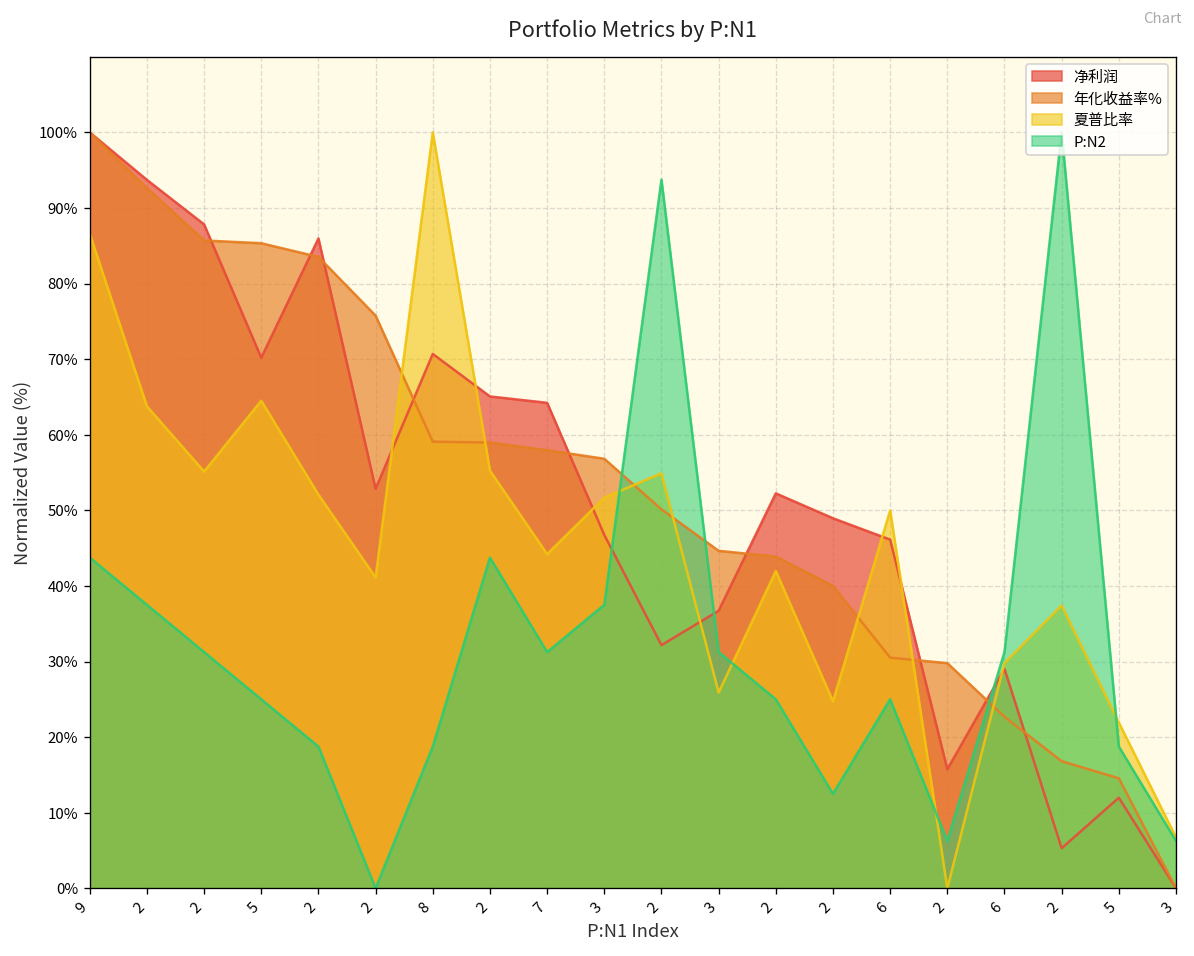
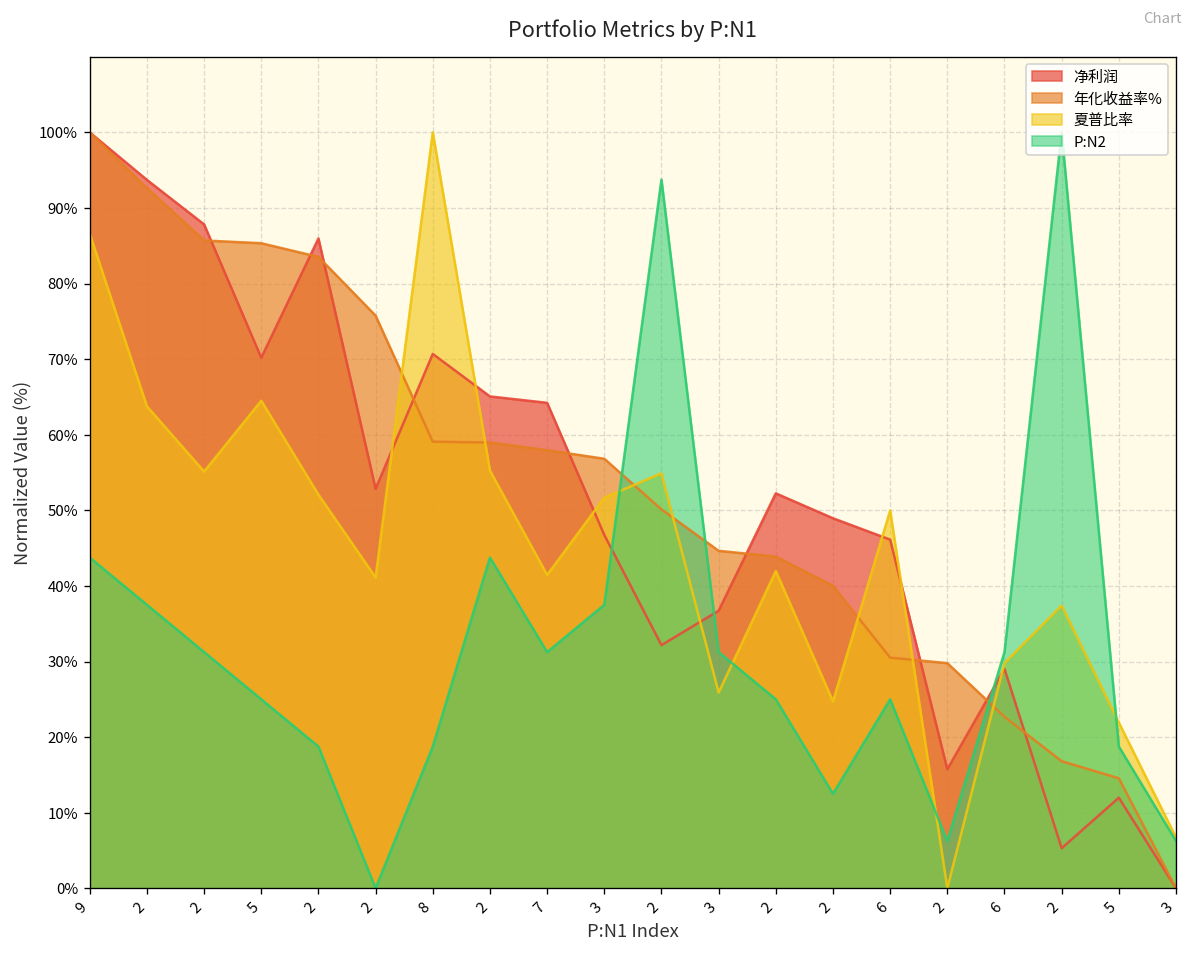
夏普比率, 7: 44% -> 41%
